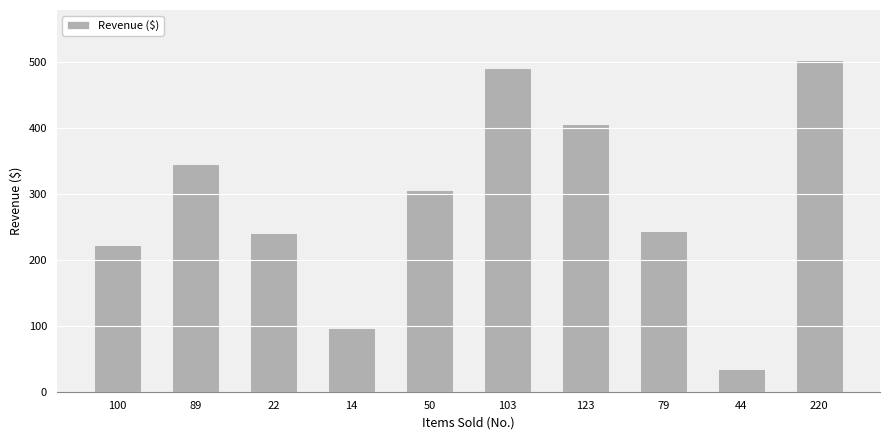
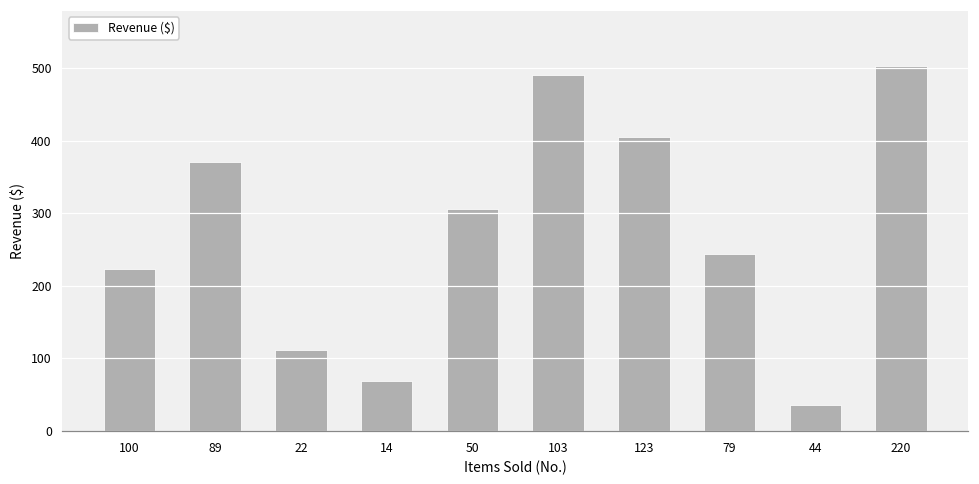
89: 350 -> 370
22: 240 -> 110
14: 100 -> 70
